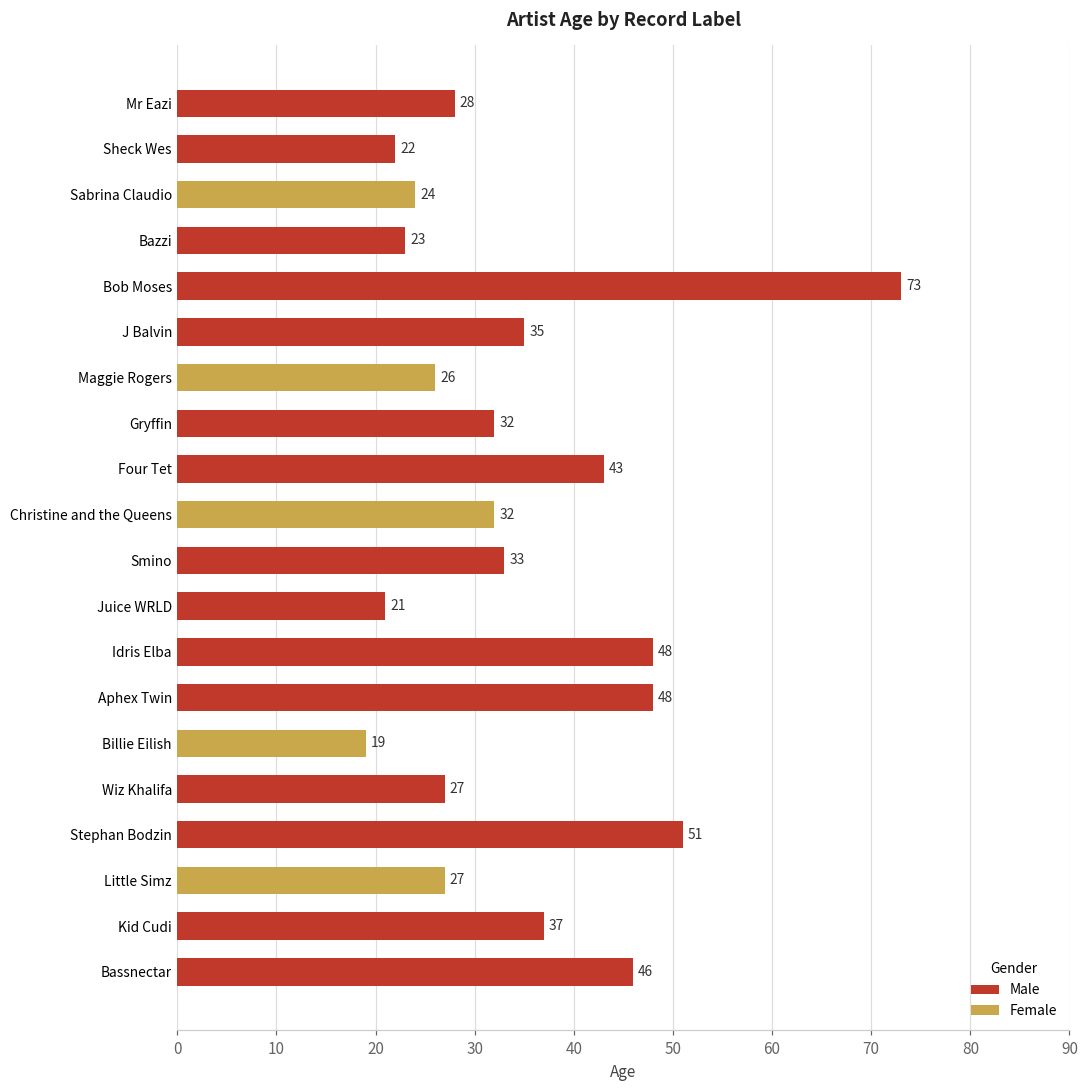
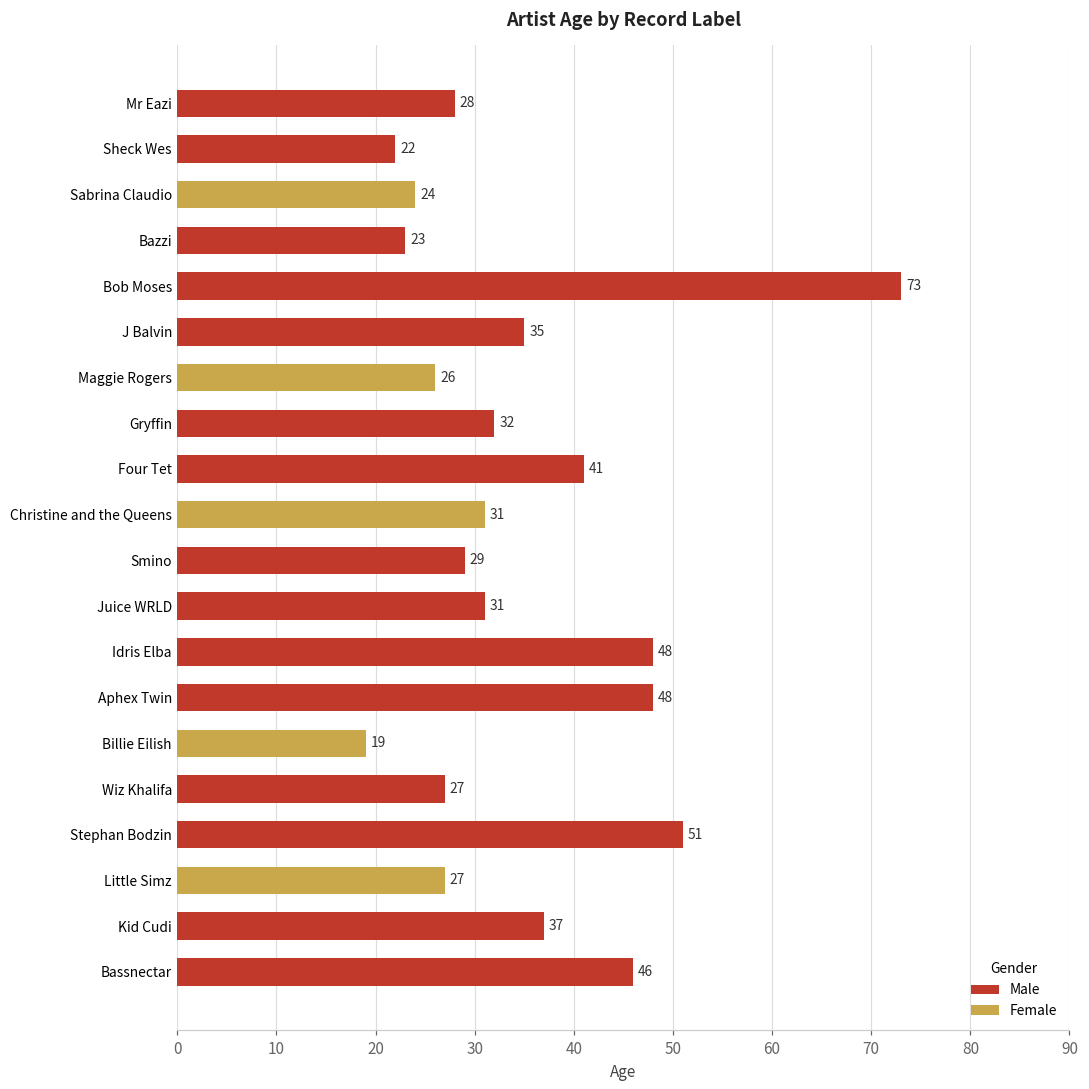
Male, Four Tet: 43 -> 41
Female, Christine and the Queens: 32 -> 31
Male, Smino: 33 -> 29
Male, Juice WRLD: 21 -> 31
